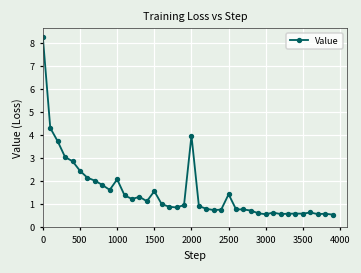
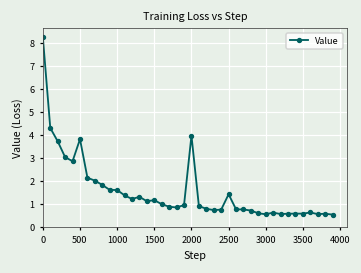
500: 2.4 -> 3.8
1000: 2.1 -> 1.6
1500: 1.5 -> 1.1
